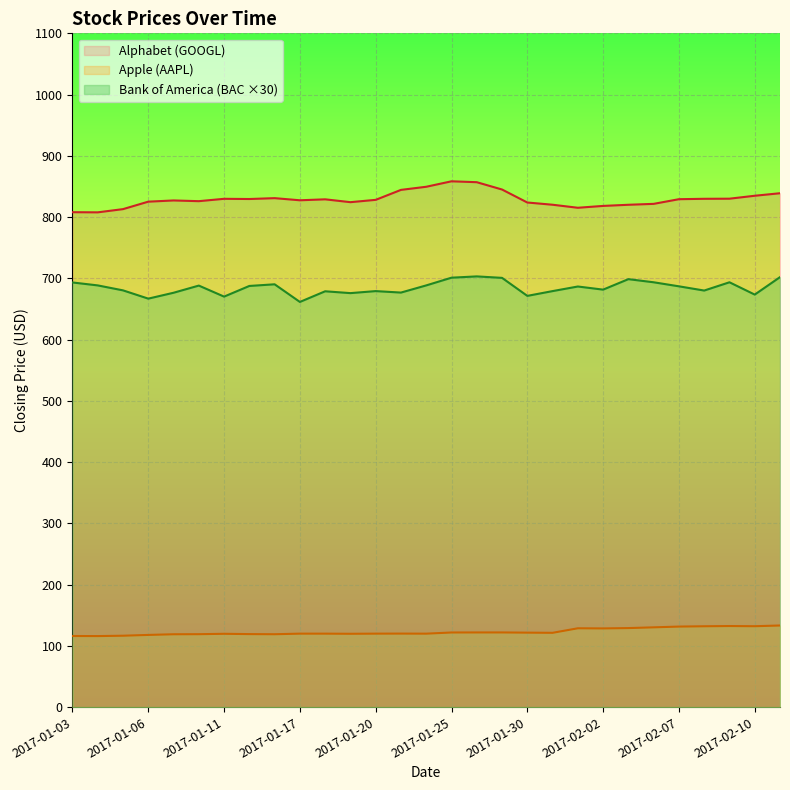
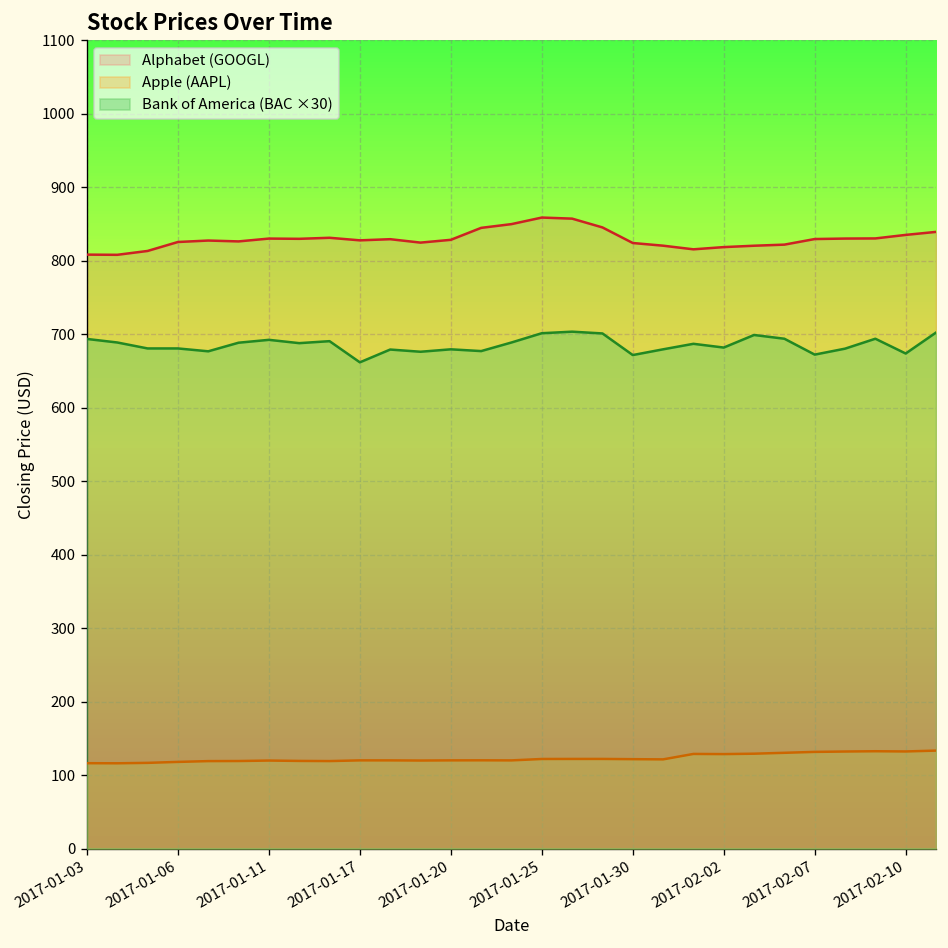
Bank of America (BAC ×30), 2017-01-06: 670 -> 680
Bank of America (BAC ×30), 2017-01-11: 670 -> 690
Bank of America (BAC ×30), 2017-02-07: 690 -> 670
